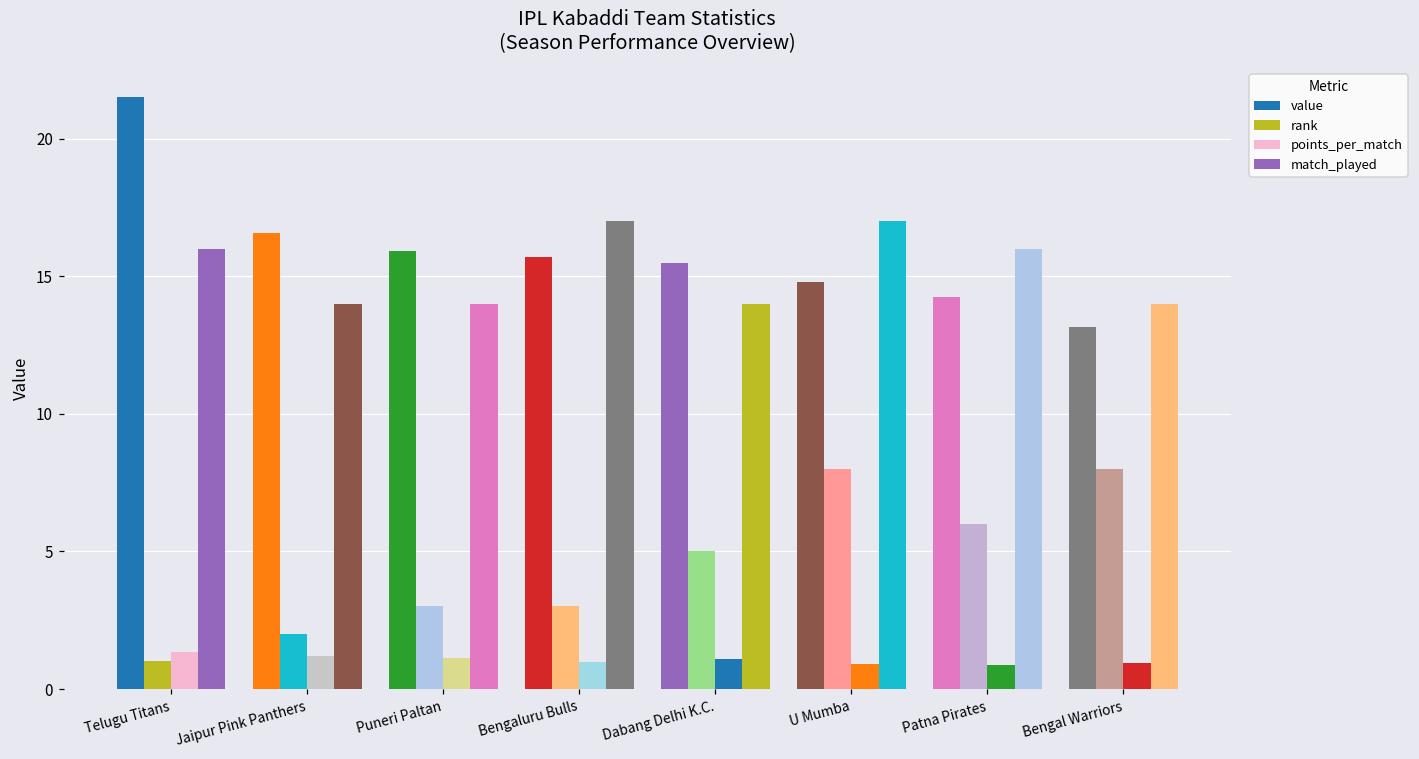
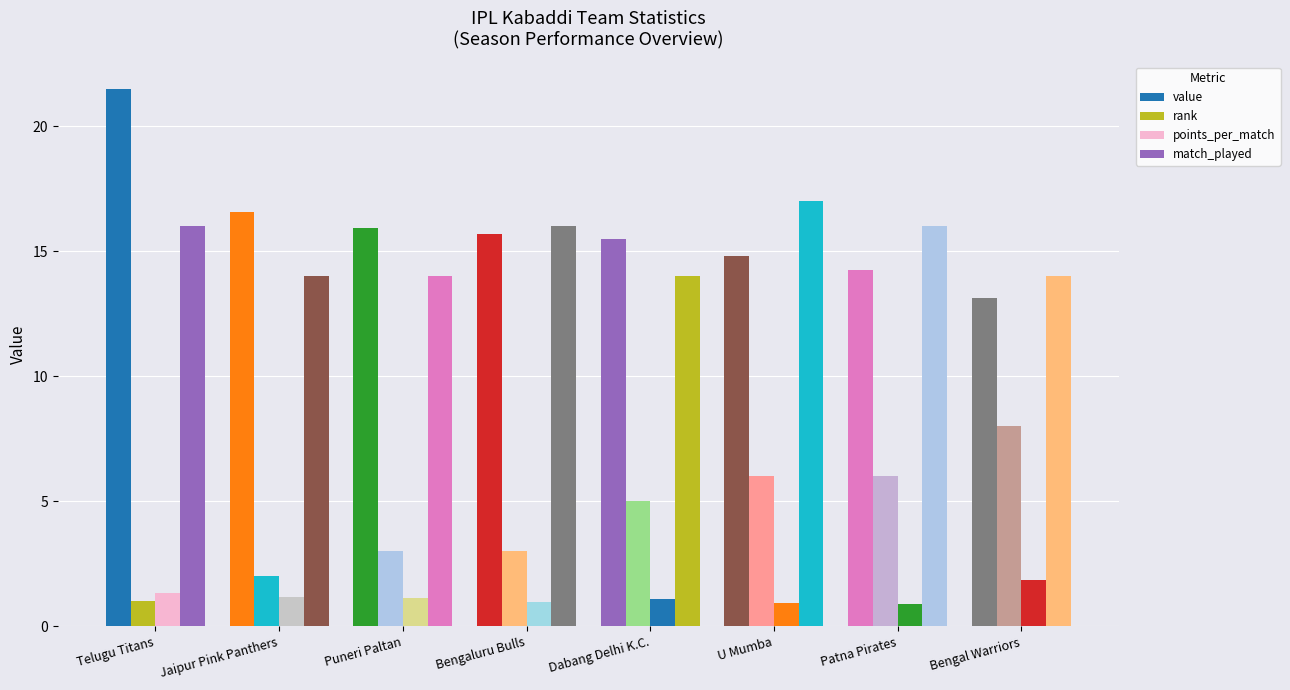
match_played, Bengaluru Bulls: 17 -> 16
rank, U Mumba: 8 -> 6
points_per_match, Bengal Warriors: 0.9 -> 1.9
